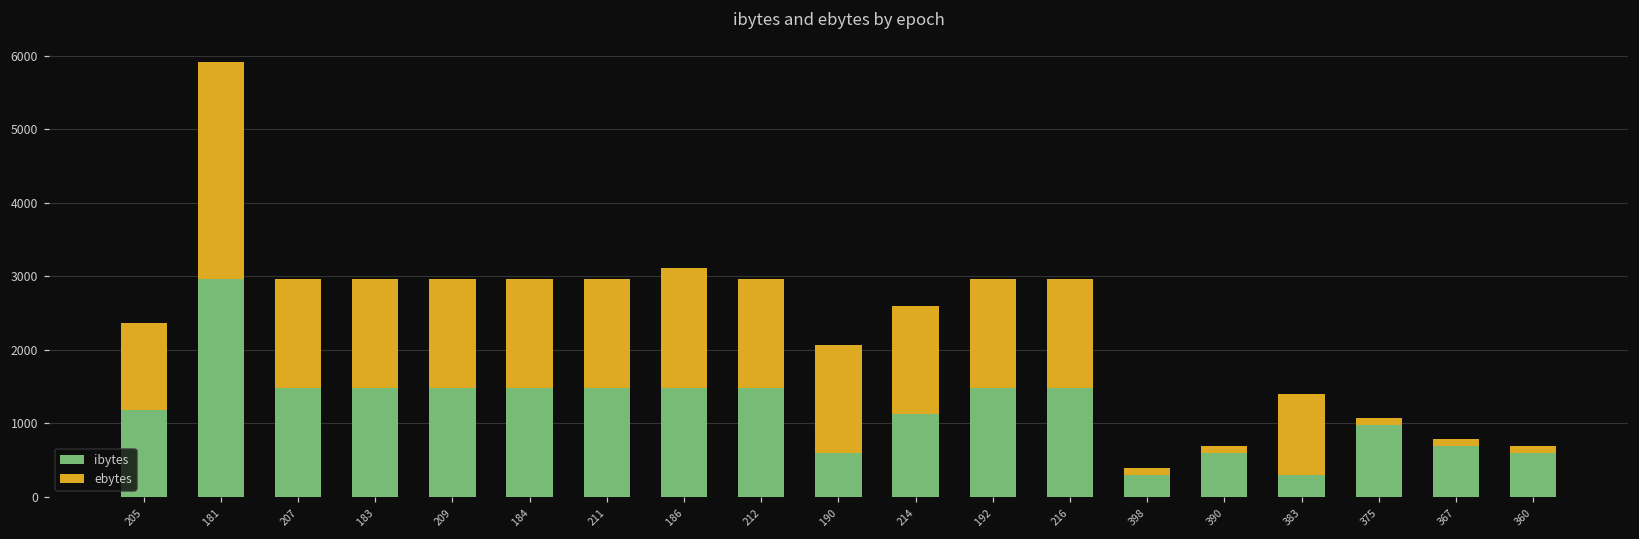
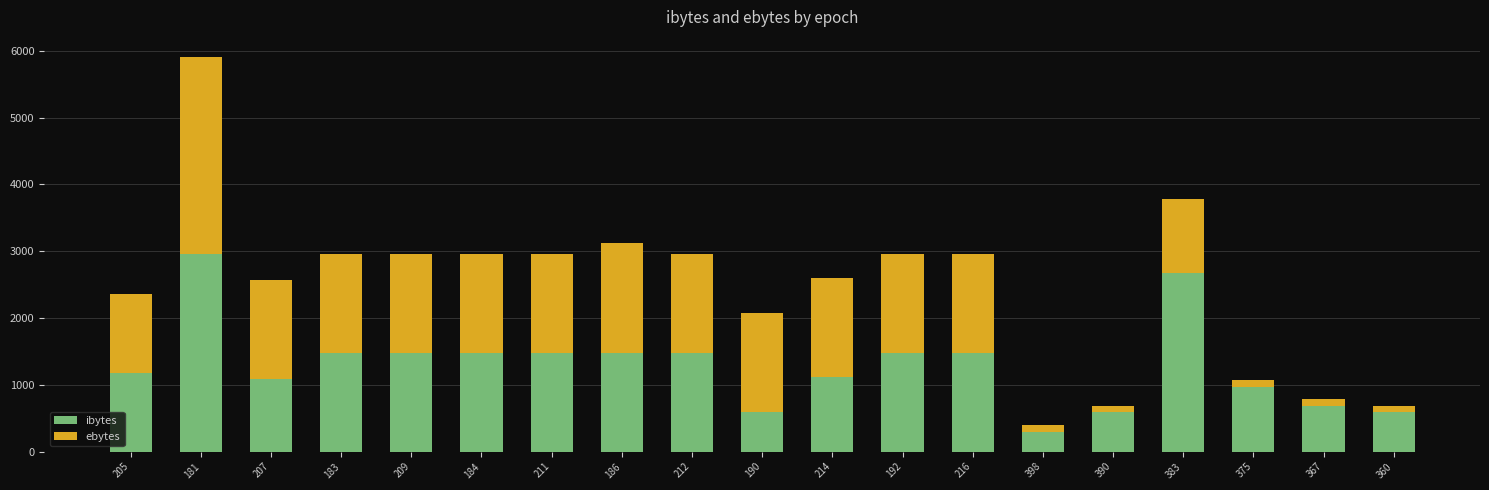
ibytes, 207: 1500 -> 1100
ibytes, 383: 300 -> 2700
